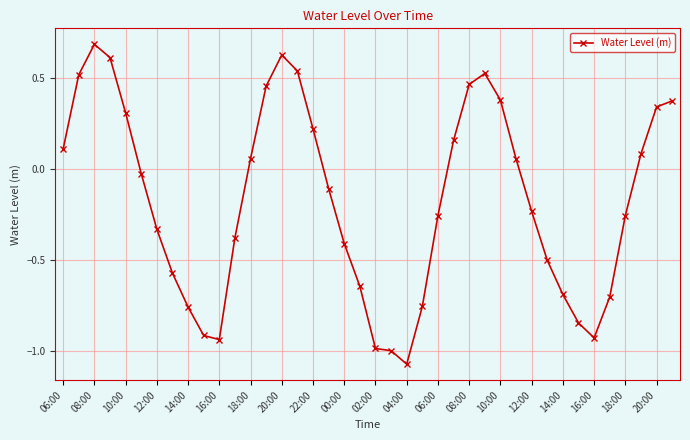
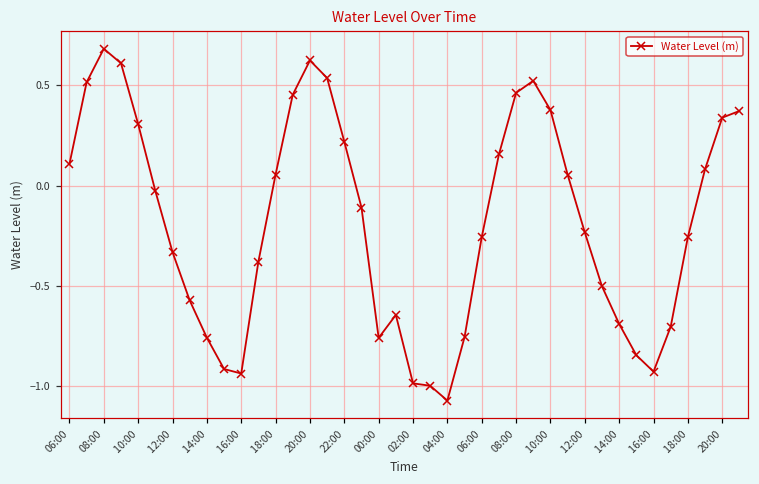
00:00: -0.41 -> -0.76
